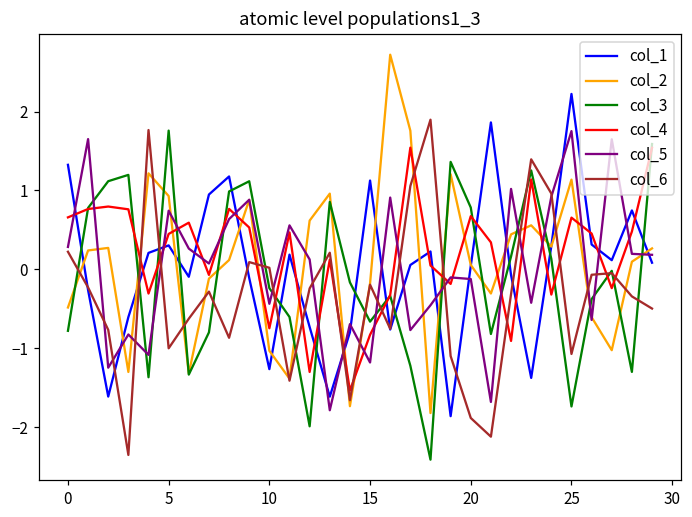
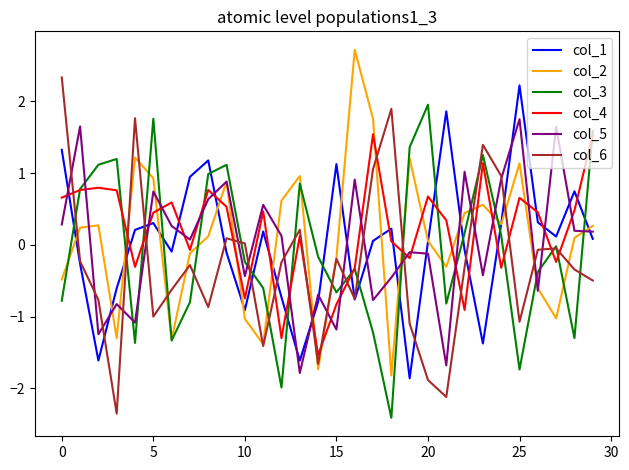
col_6, 0: 0.2 -> 2.3
col_1, 10: -1.3 -> -0.9
col_3, 20: 0.8 -> 2.0
